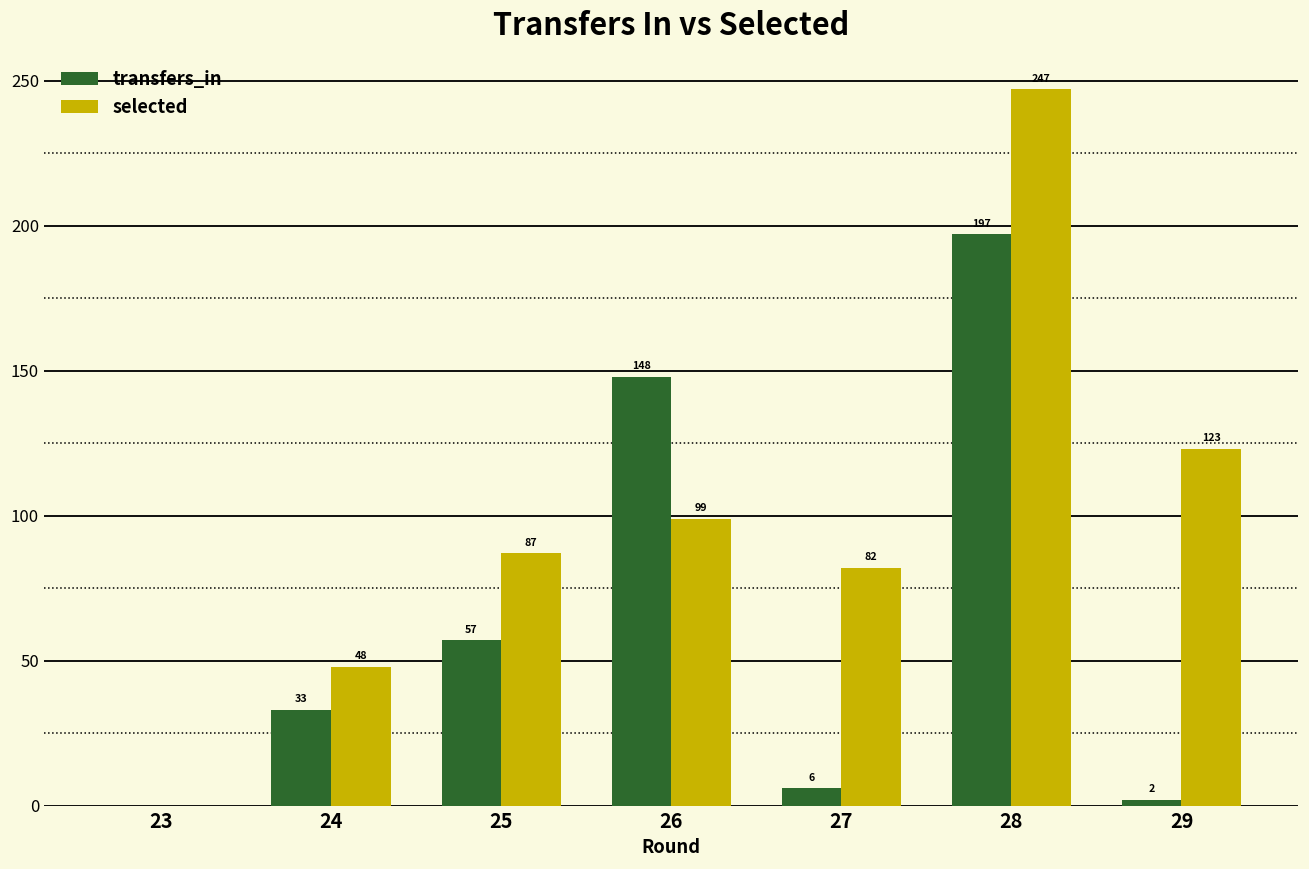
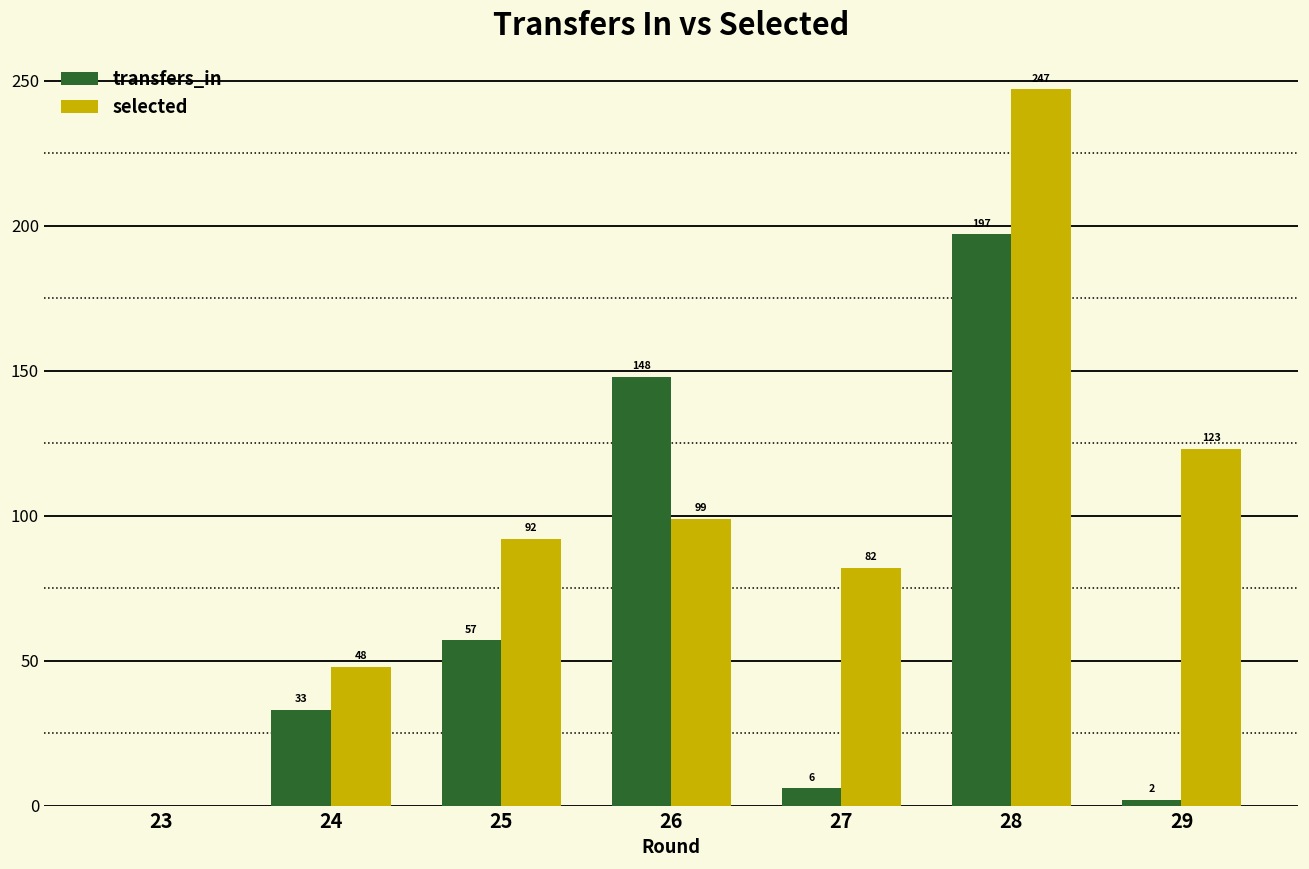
selected, 25: 87 -> 92
